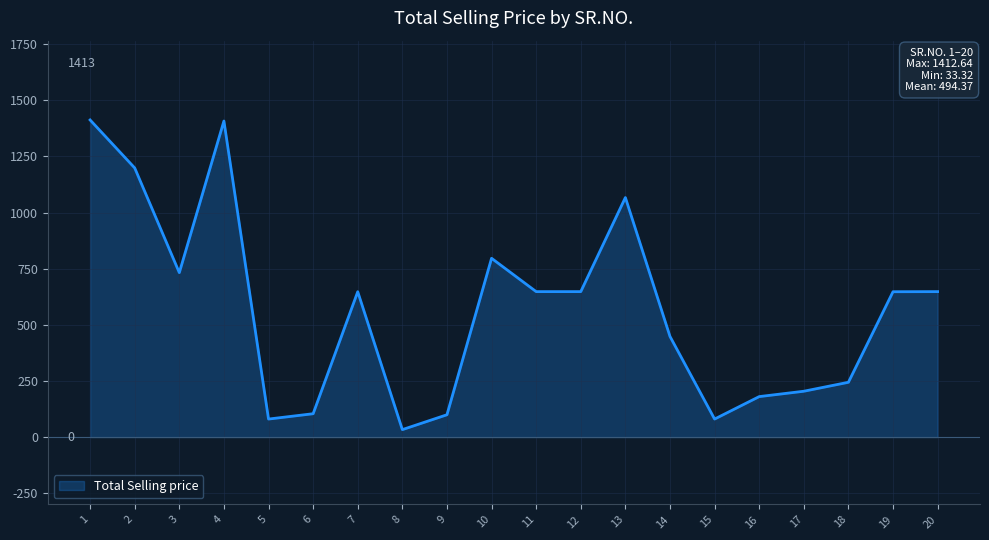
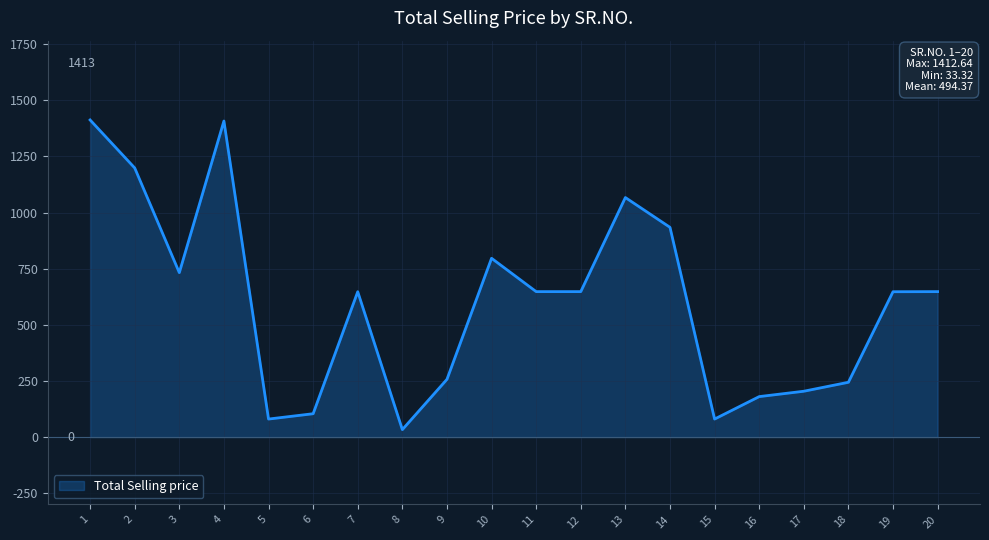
9: 100 -> 260
14: 450 -> 930
